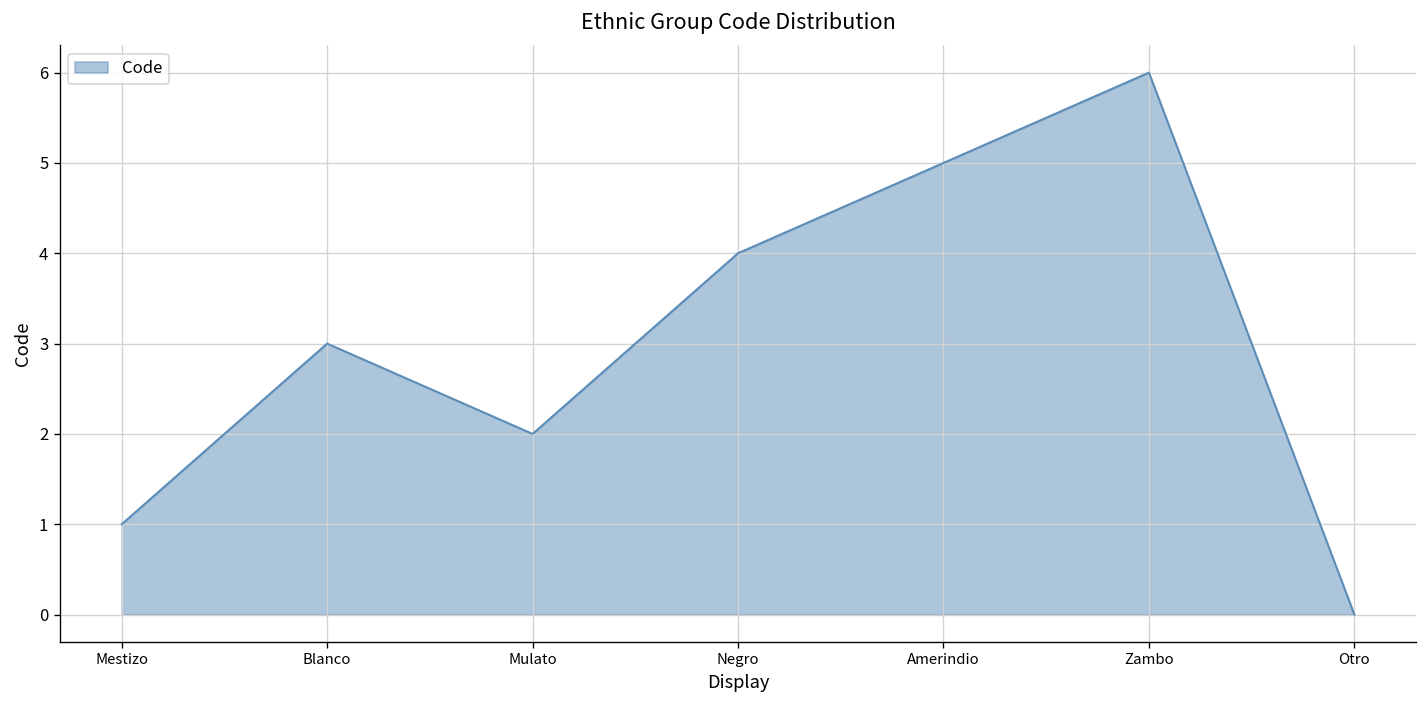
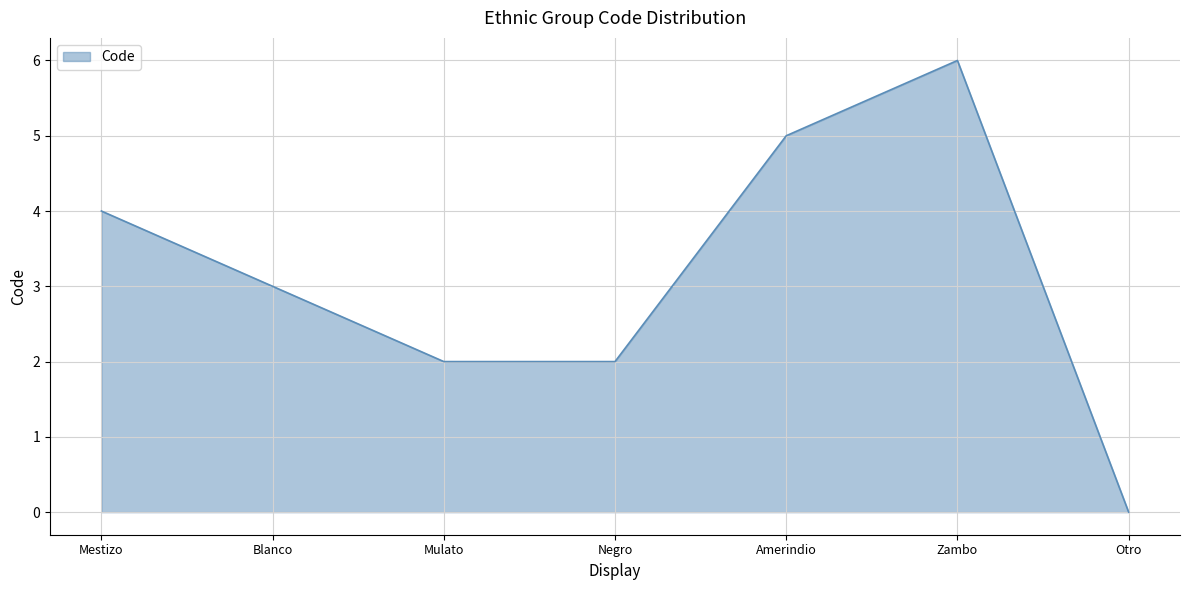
Mestizo: 1 -> 4
Negro: 4 -> 2
